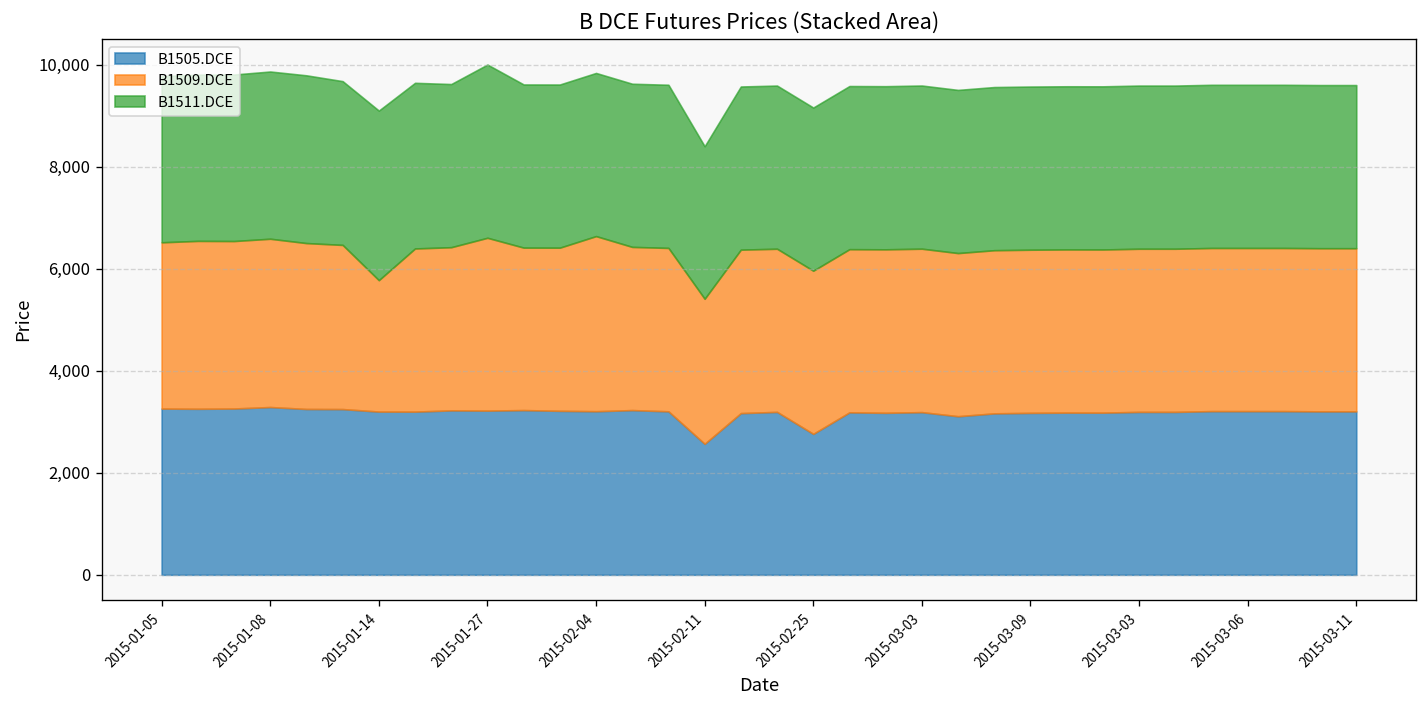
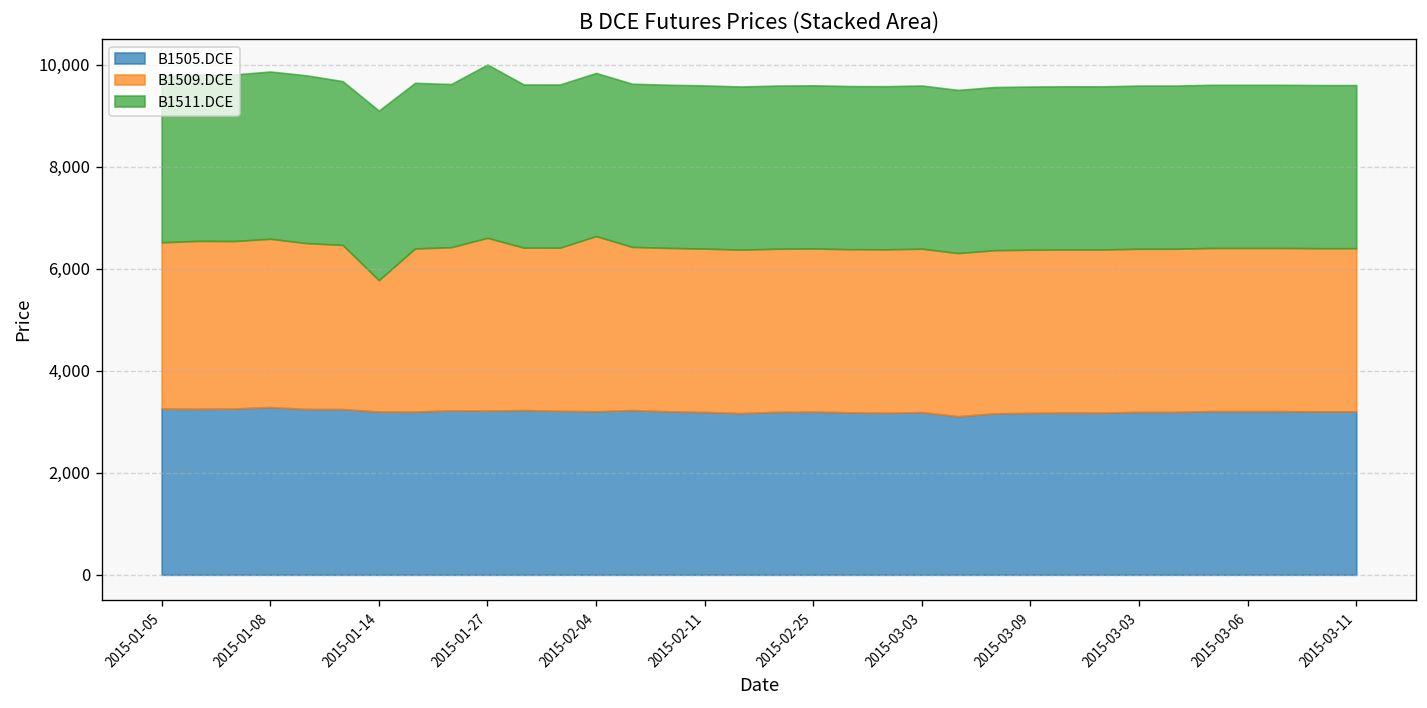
B1505.DCE, 2015-02-11: 2,600 -> 3,200
B1509.DCE, 2015-02-11: 2,800 -> 3,200
B1511.DCE, 2015-02-11: 3,000 -> 3,200
B1505.DCE, 2015-02-25: 2,800 -> 3,200
